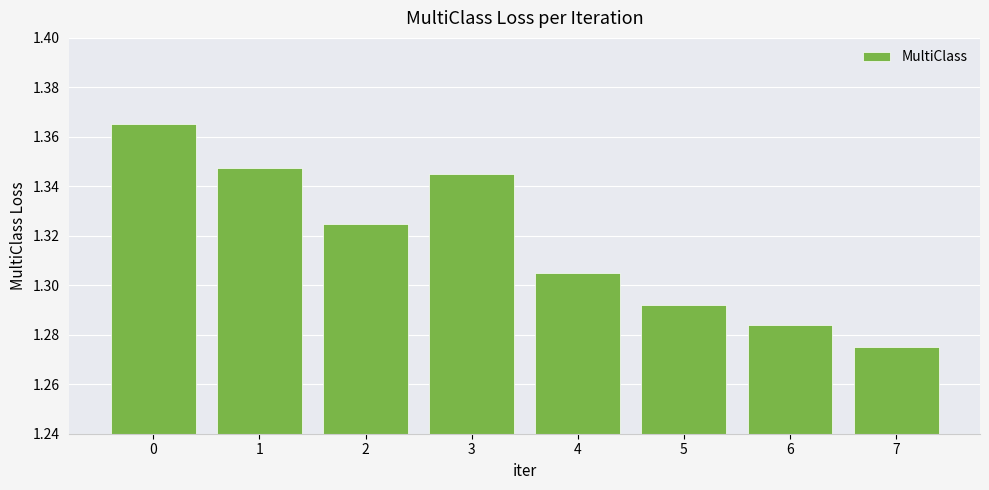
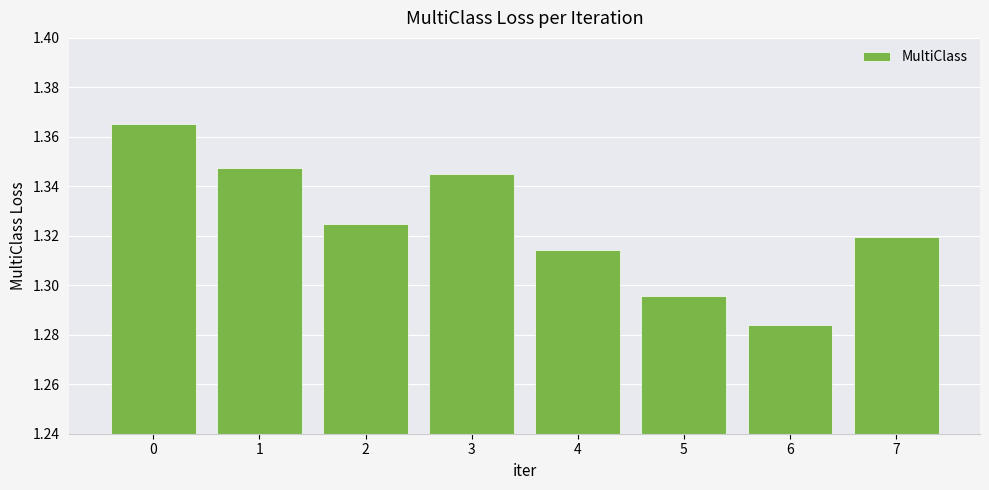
4: 1.305 -> 1.314
5: 1.292 -> 1.296
7: 1.275 -> 1.320
